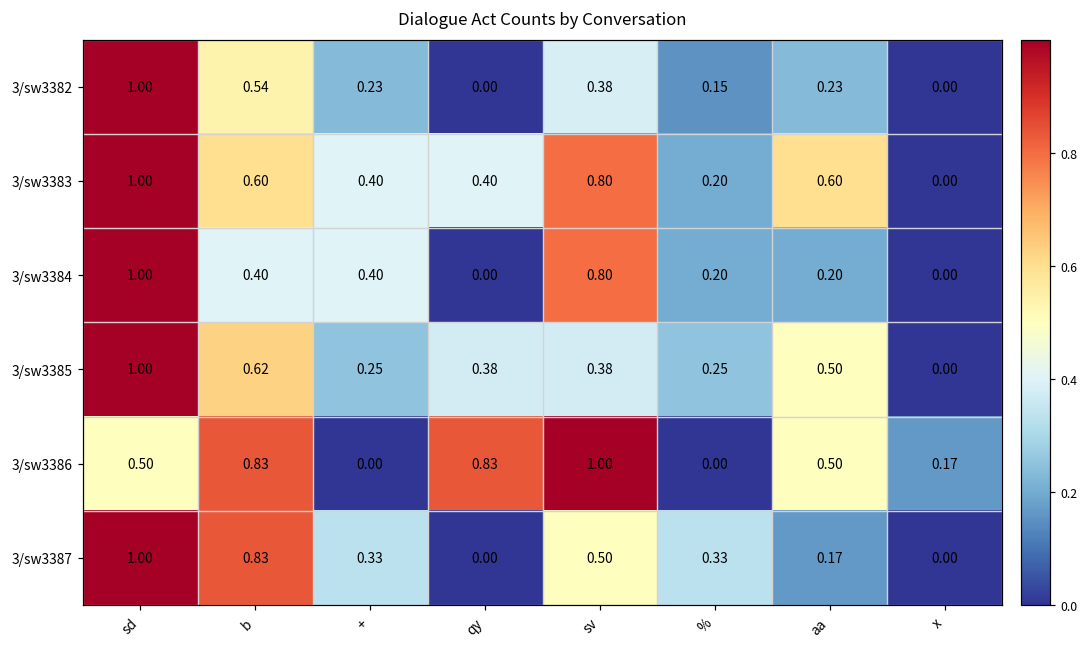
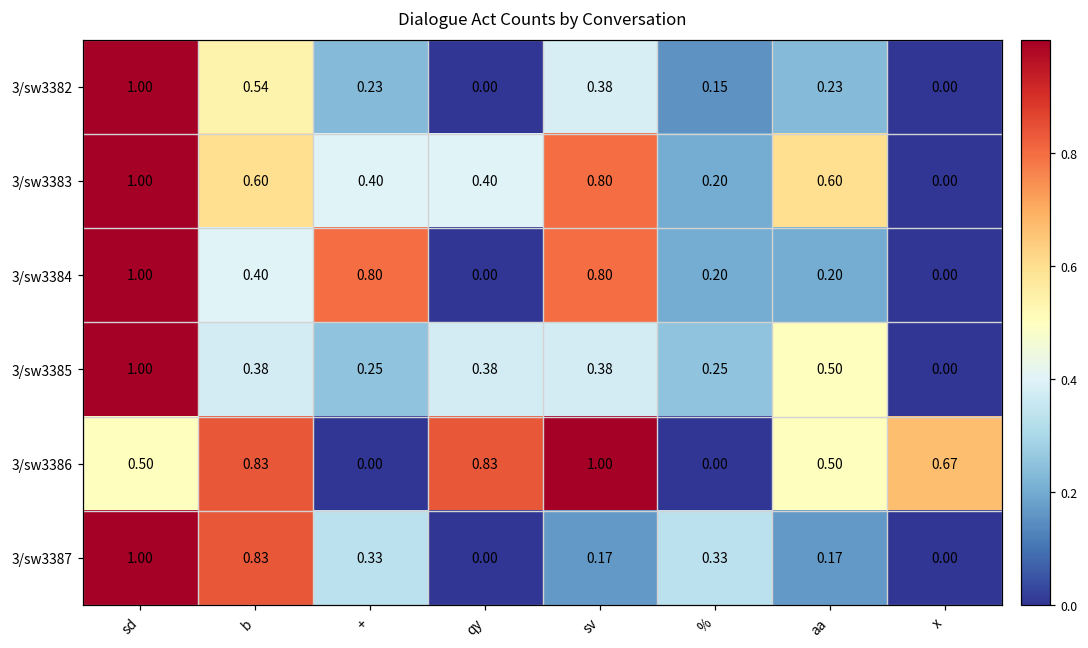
3/sw3384, +: 0.40 -> 0.80
3/sw3385, b: 0.62 -> 0.38
3/sw3386, x: 0.17 -> 0.67
3/sw3387, sv: 0.50 -> 0.17
